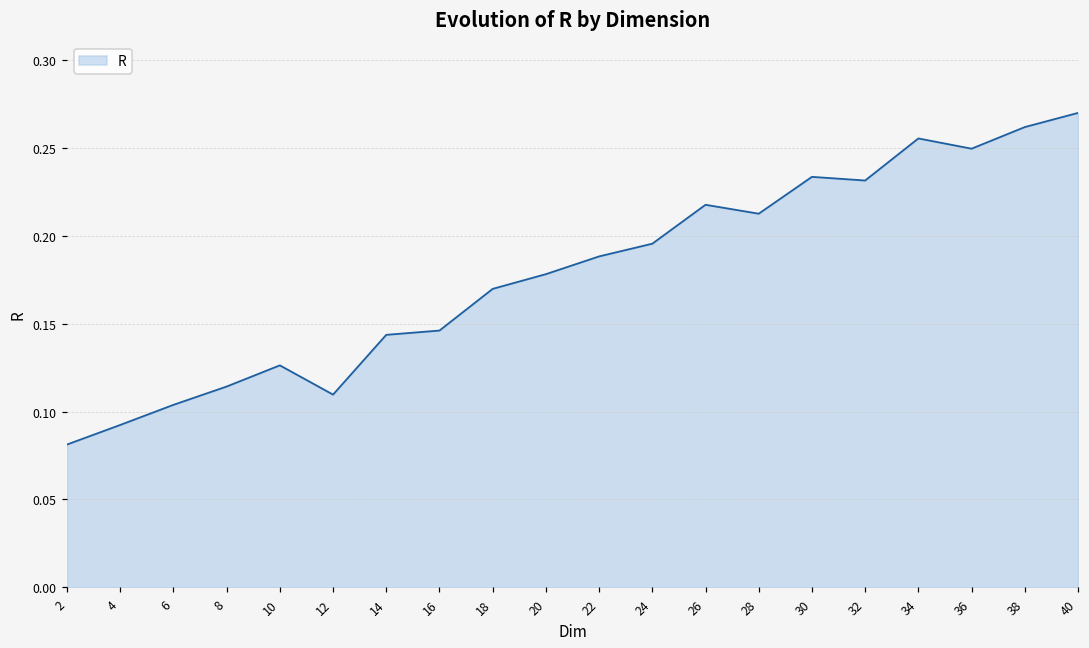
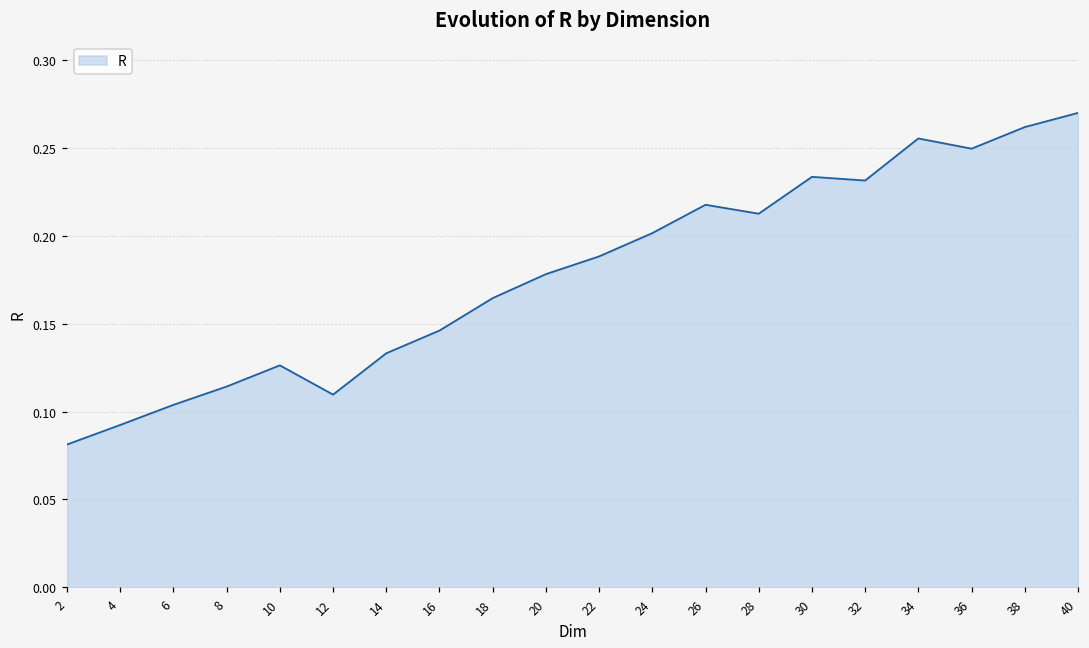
14: 0.144 -> 0.133
18: 0.170 -> 0.165
24: 0.196 -> 0.202
